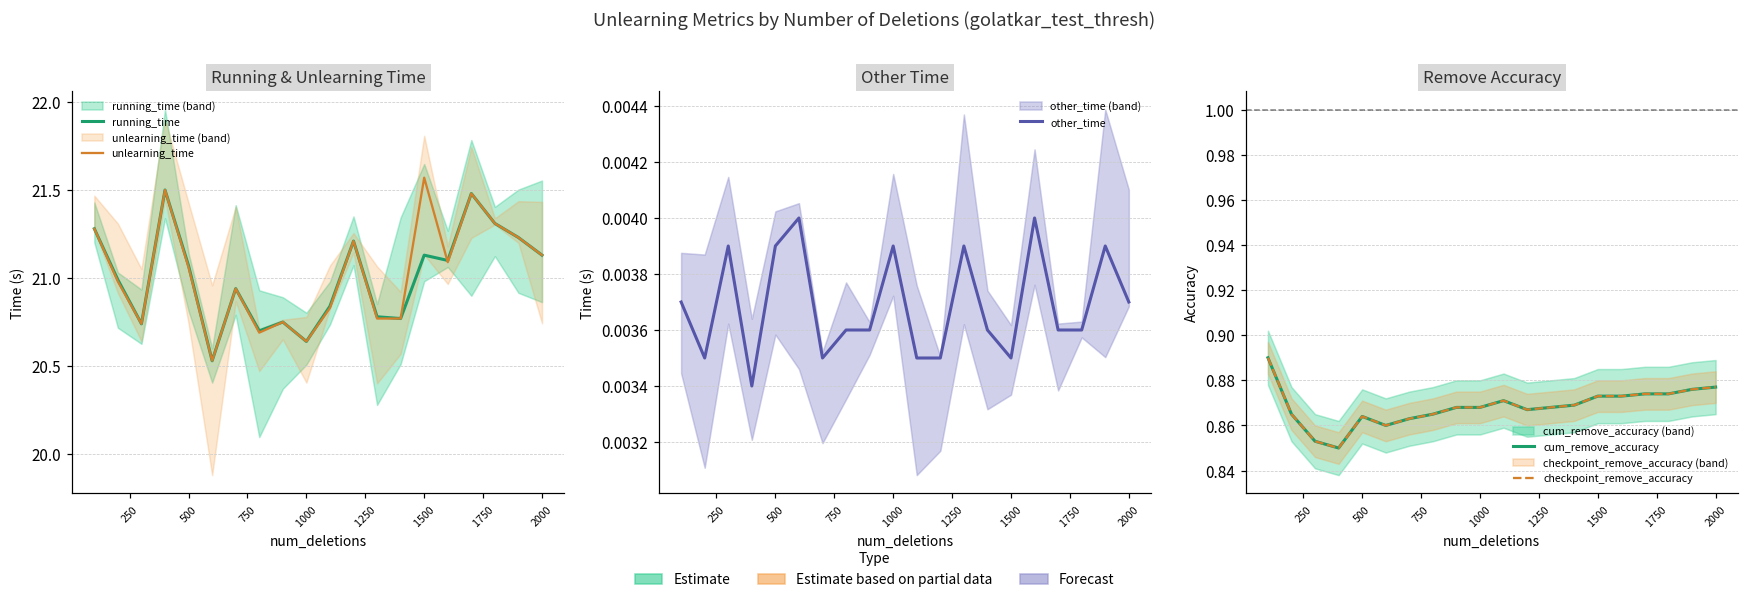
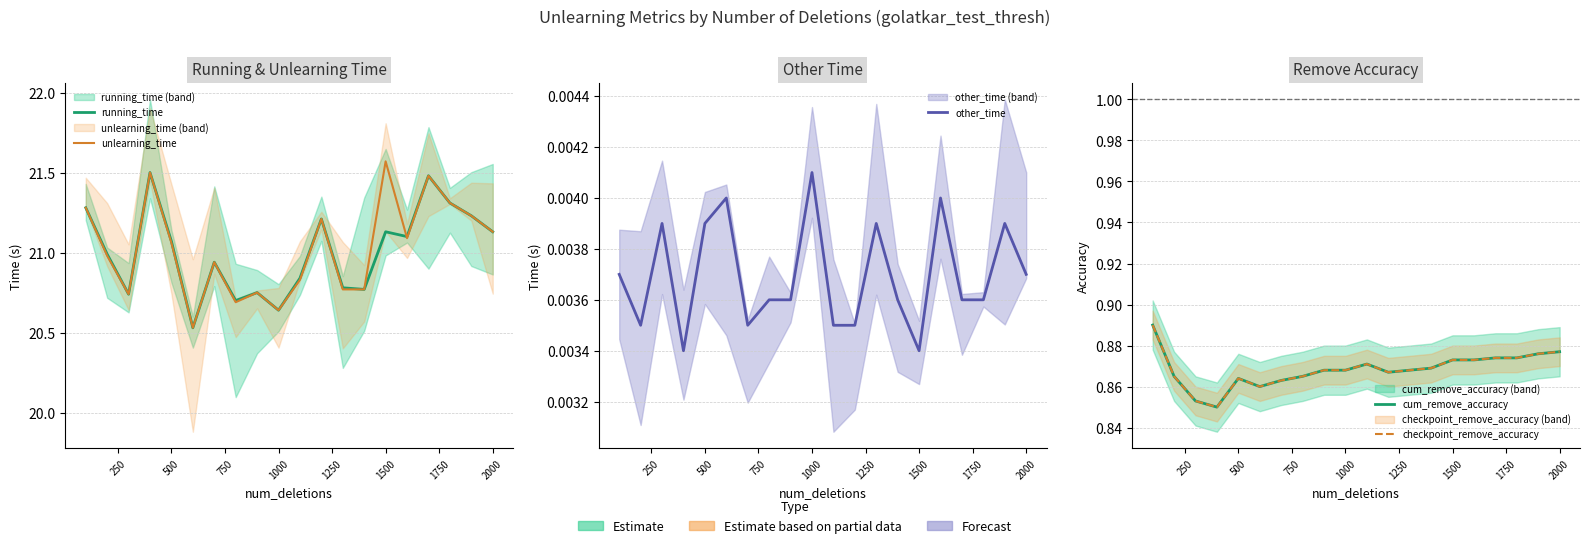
Other Time, other_time, 1000: 0.0039 -> 0.0041
Other Time, other_time, 1500: 0.0035 -> 0.0034
